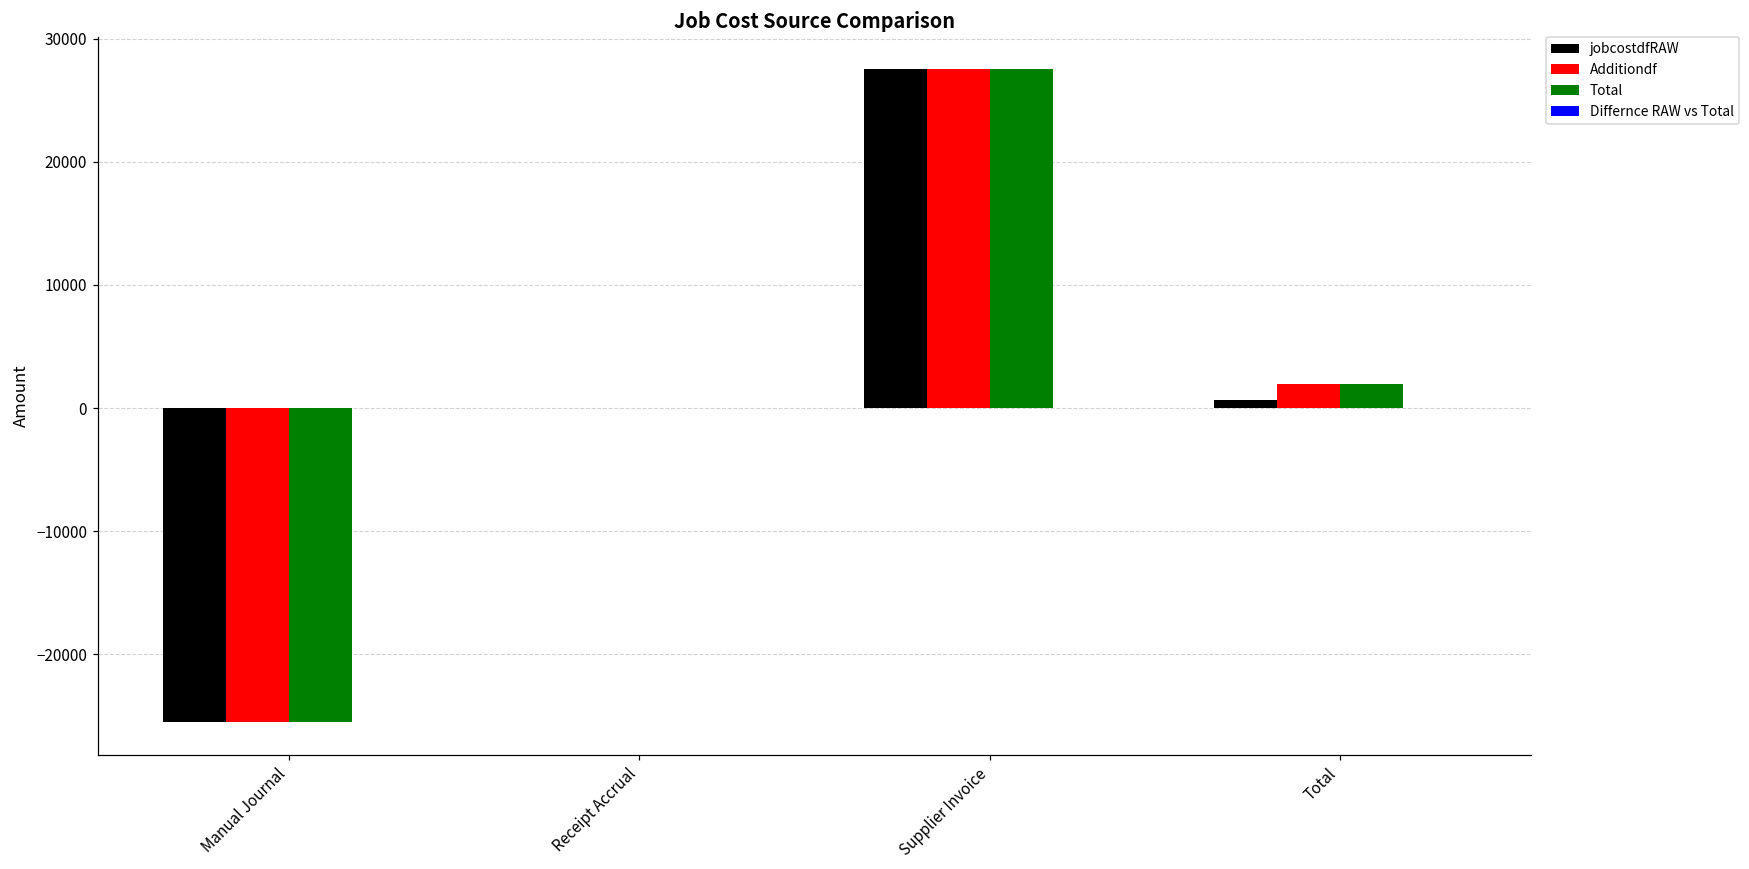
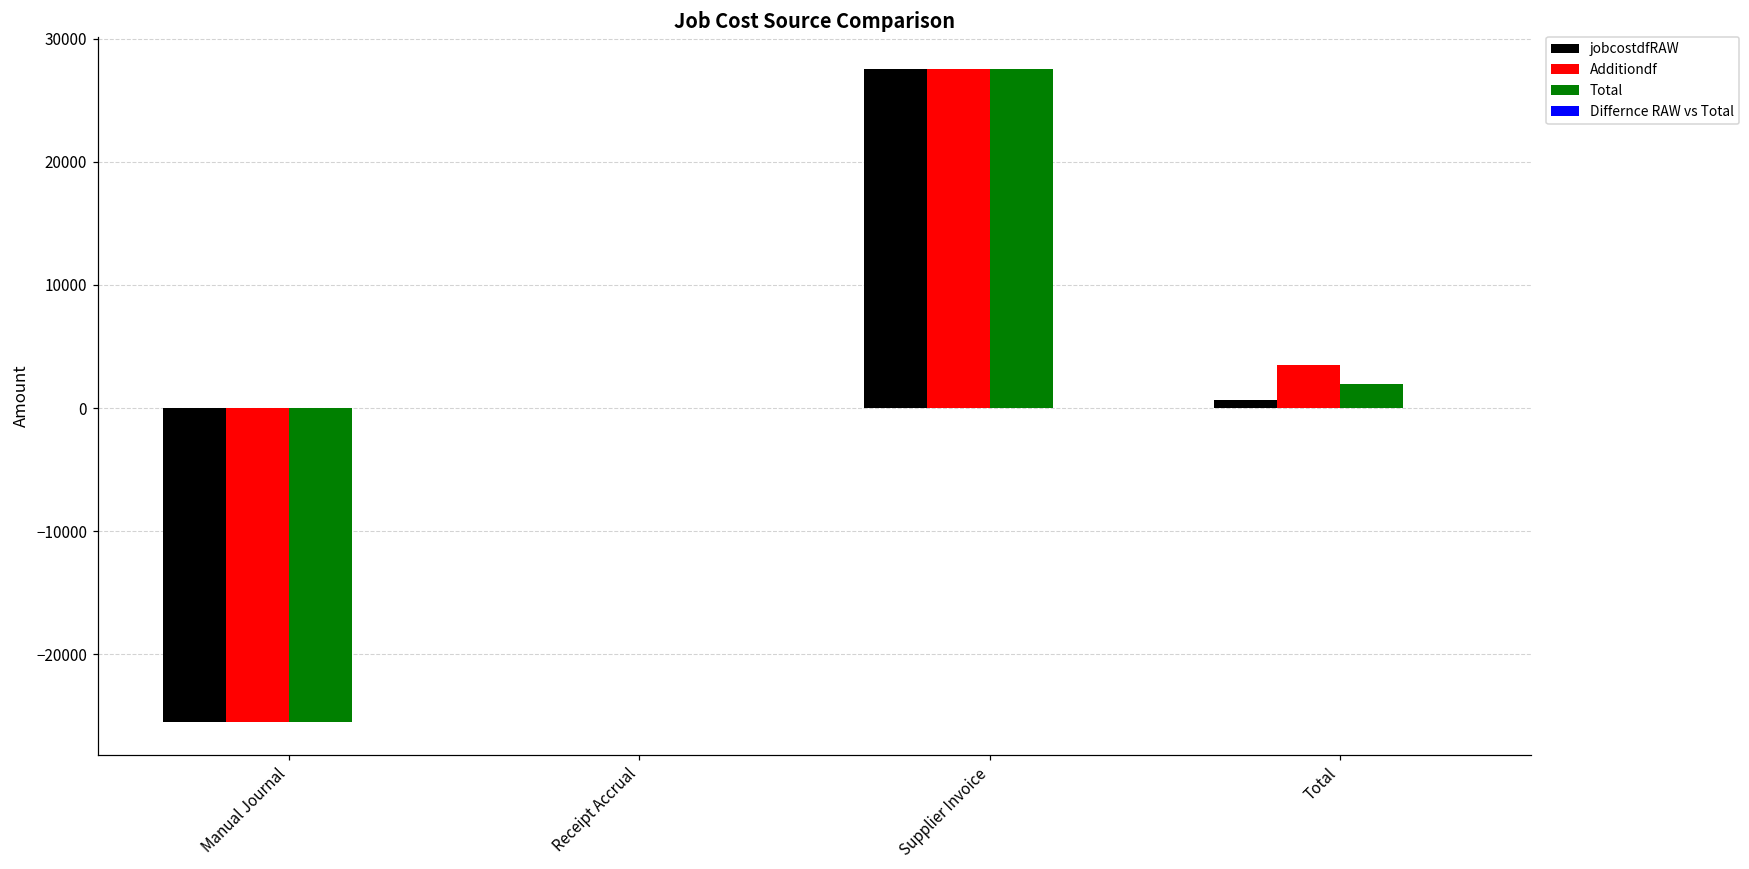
Additiondf, Total: 2000 -> 3500
